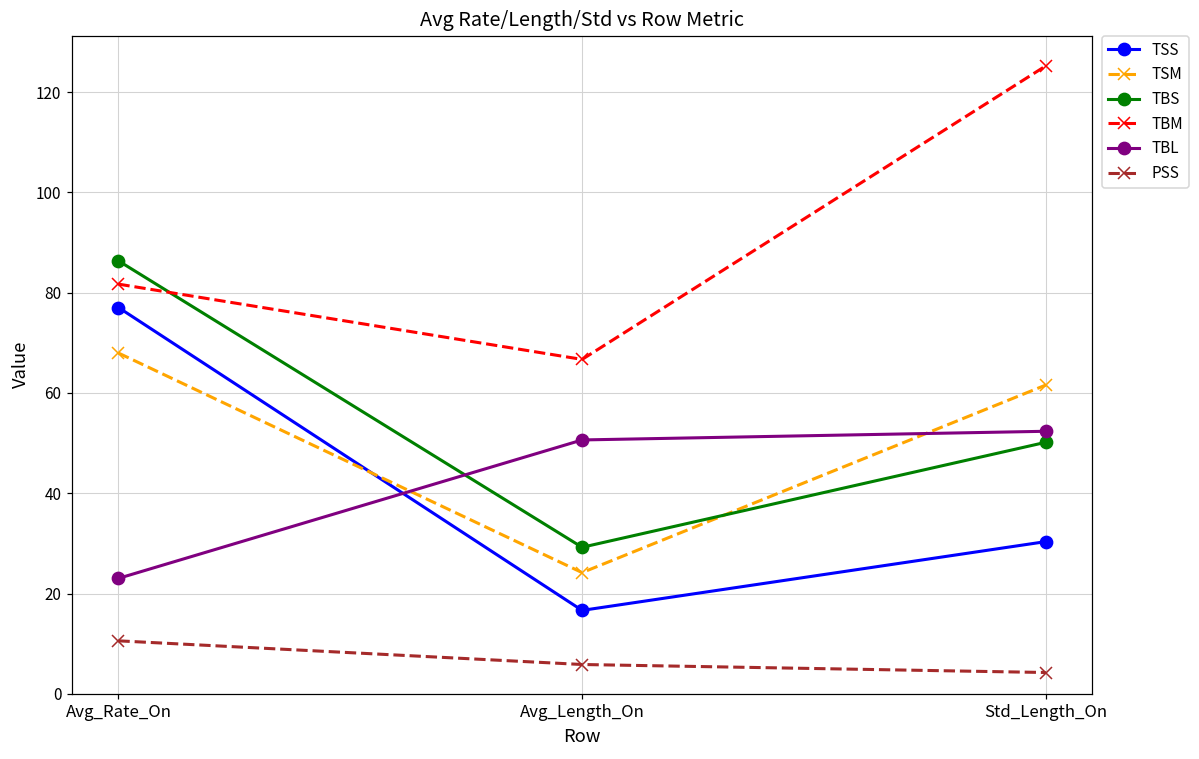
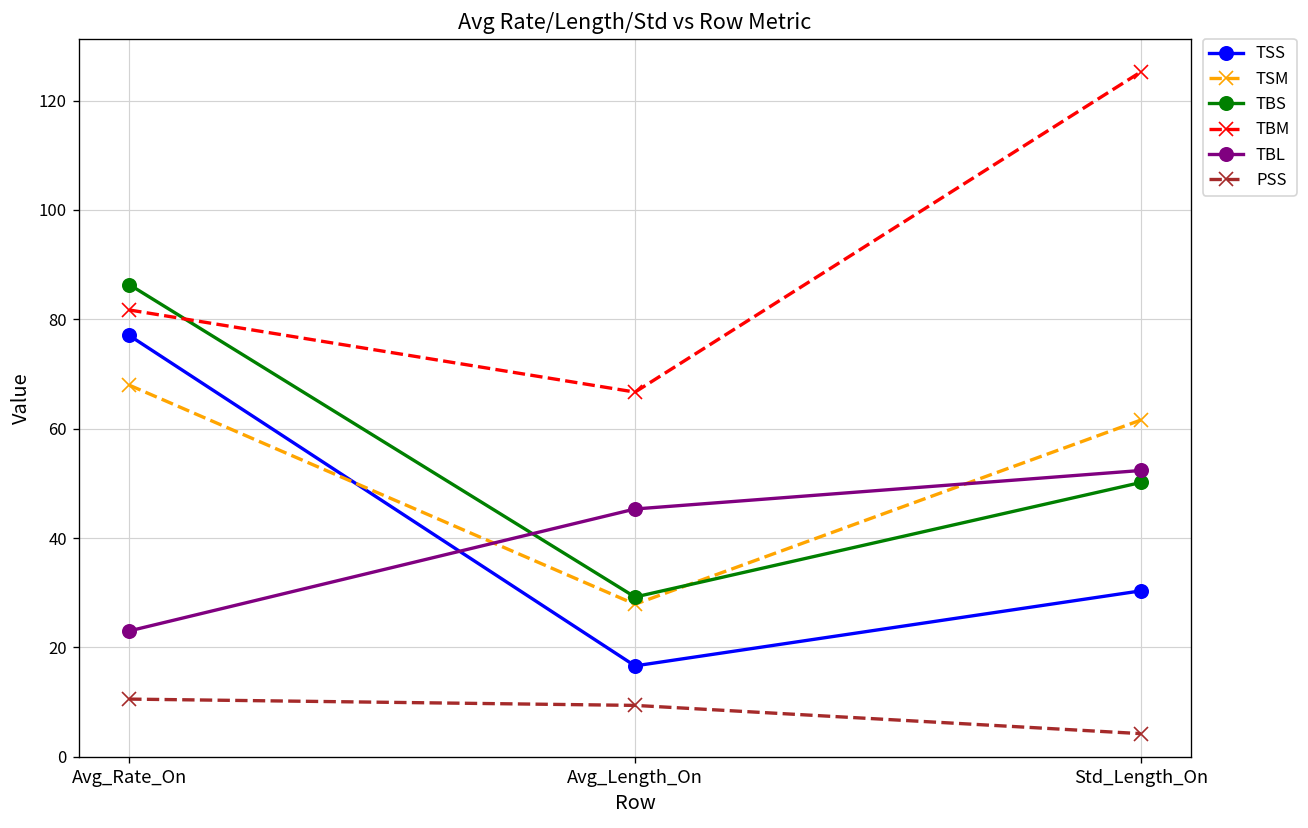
TSM, Avg_Length_On: 24 -> 28
TBL, Avg_Length_On: 51 -> 45
PSS, Avg_Length_On: 6 -> 9
